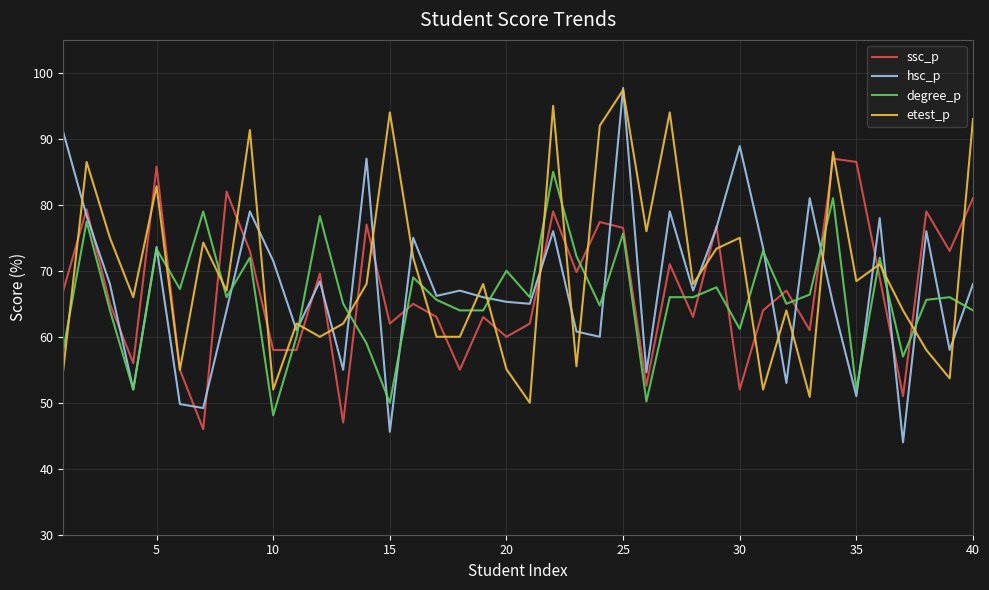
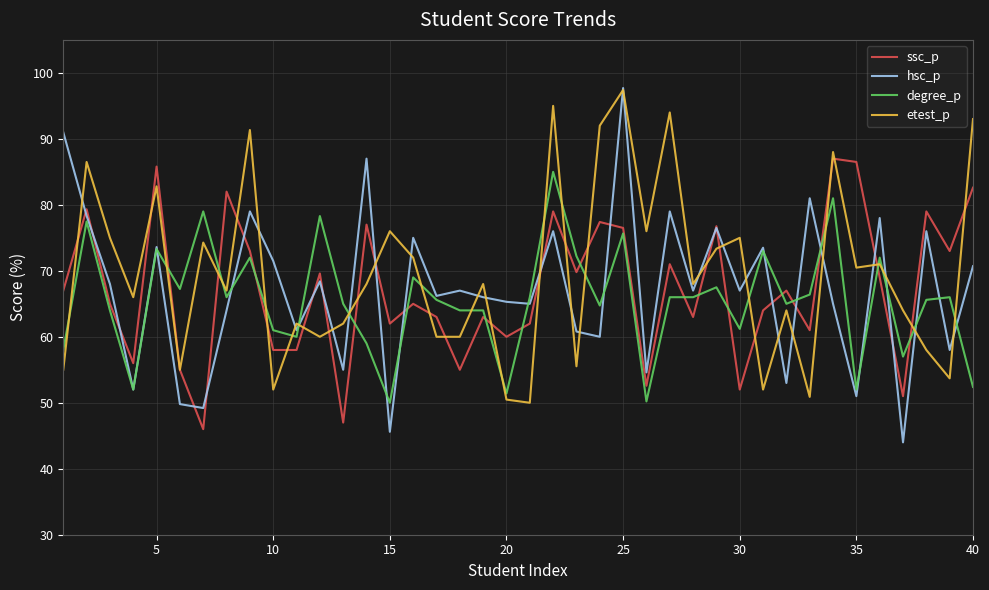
degree_p, 10: 48 -> 61
etest_p, 15: 94 -> 76
degree_p, 20: 70 -> 51
etest_p, 20: 55 -> 50
hsc_p, 30: 89 -> 67
etest_p, 35: 68 -> 70
ssc_p, 40: 81 -> 83
hsc_p, 40: 68 -> 71
degree_p, 40: 64 -> 52
